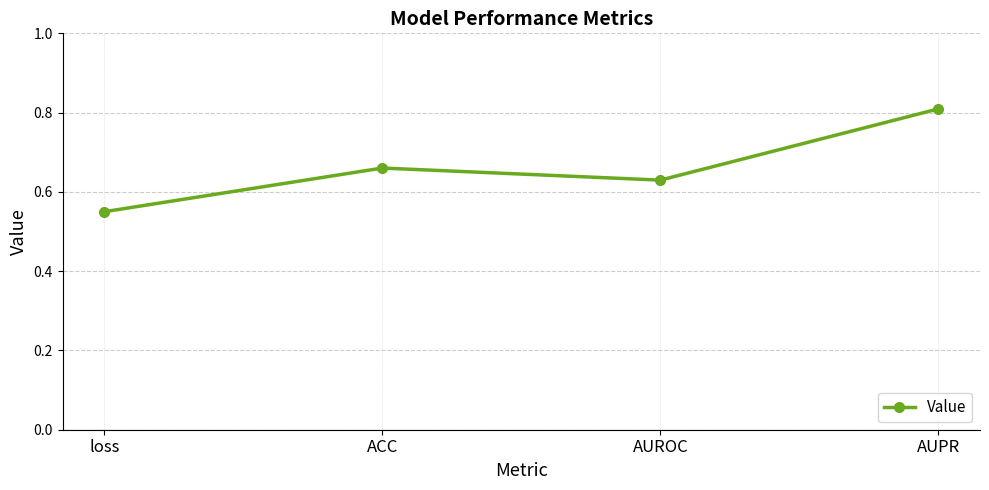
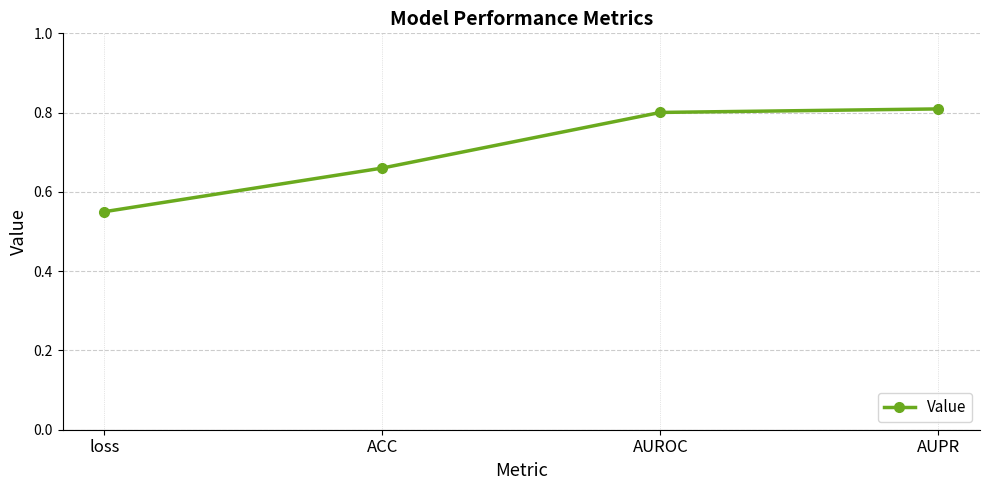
AUROC: 0.63 -> 0.80
